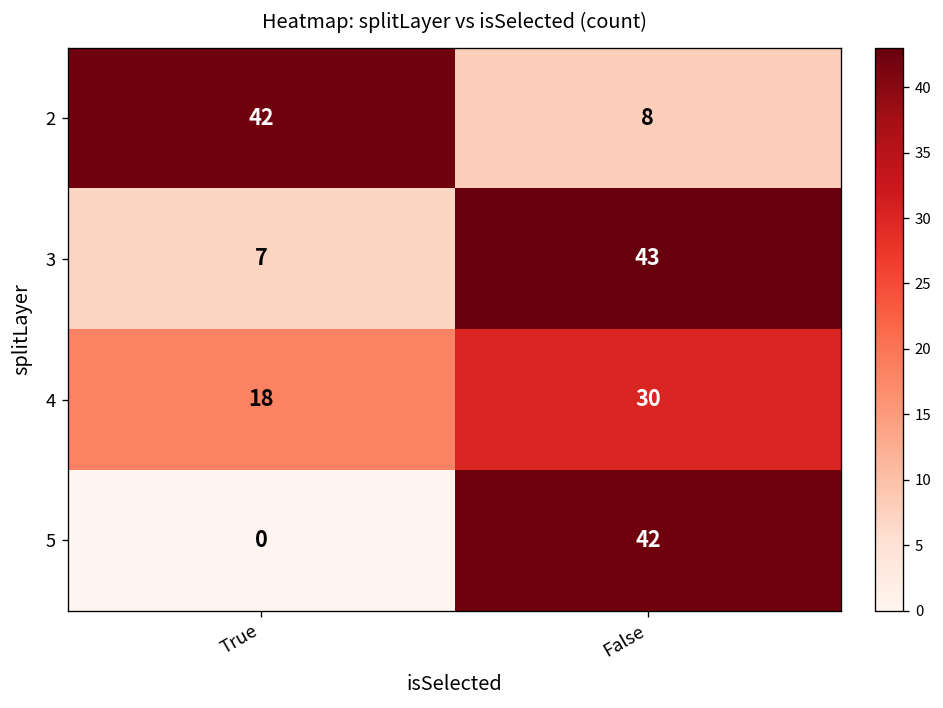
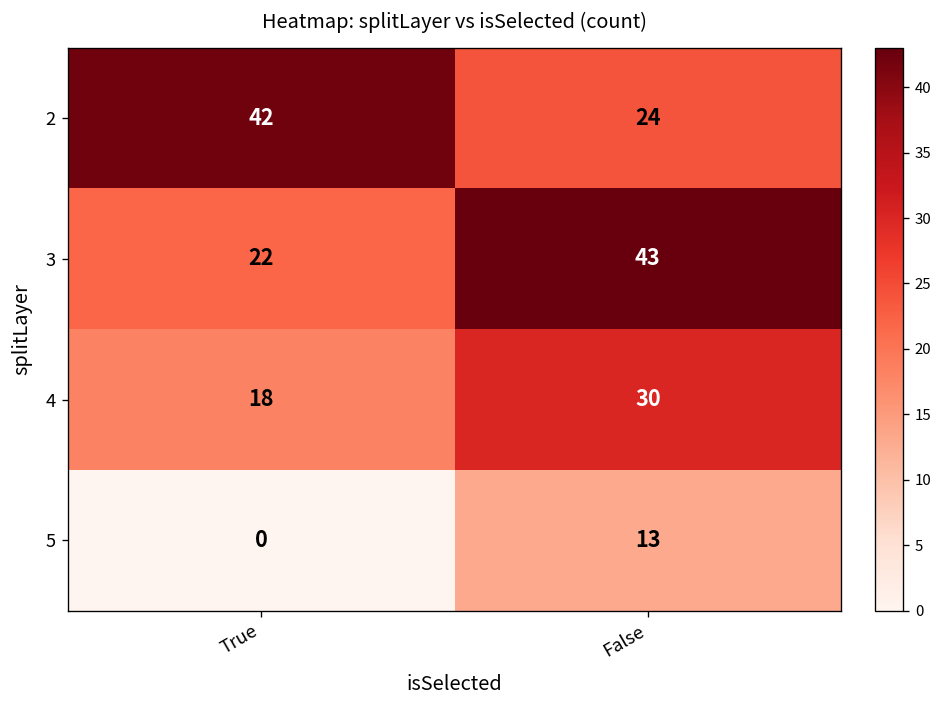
2, False: 8 -> 24
3, True: 7 -> 22
5, False: 42 -> 13
